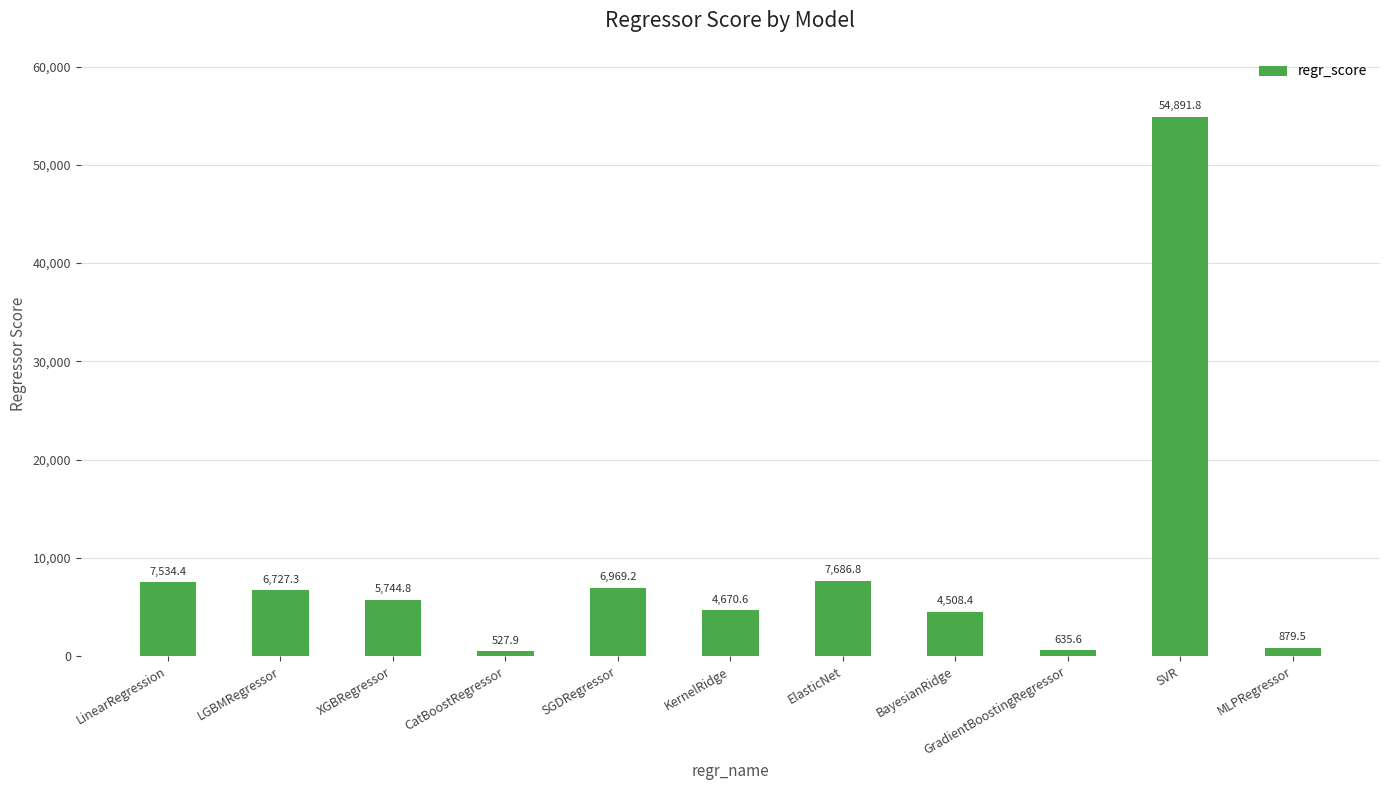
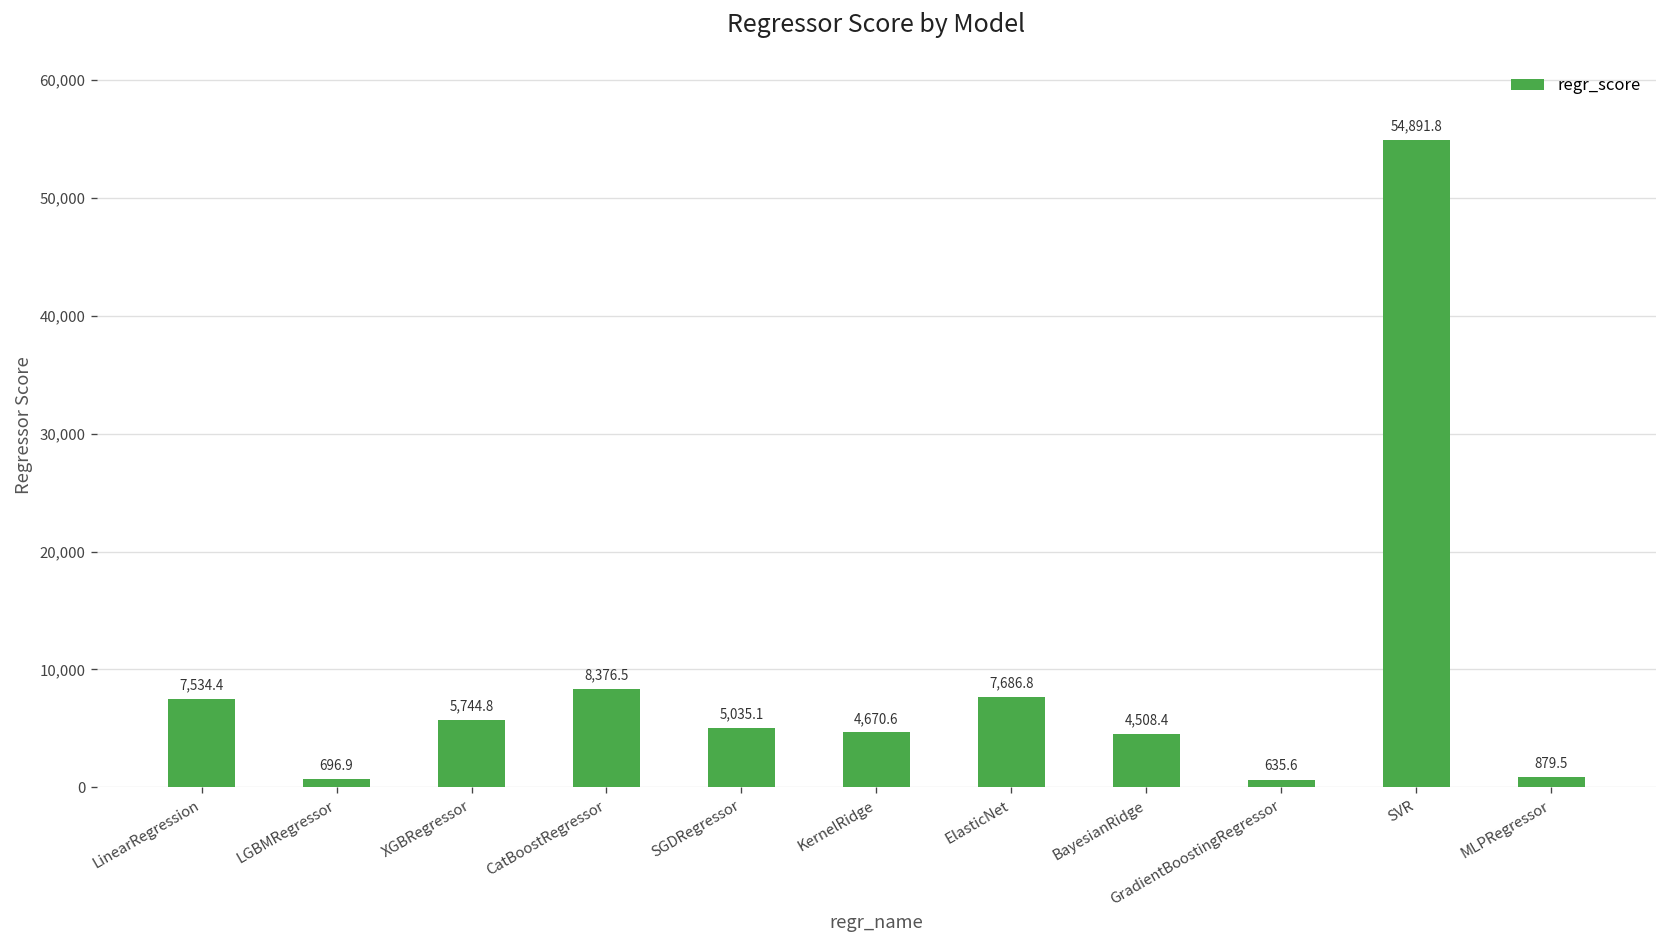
LGBMRegressor: 6,727.3 -> 696.9
CatBoostRegressor: 527.9 -> 8,376.5
SGDRegressor: 6,969.2 -> 5,035.1
